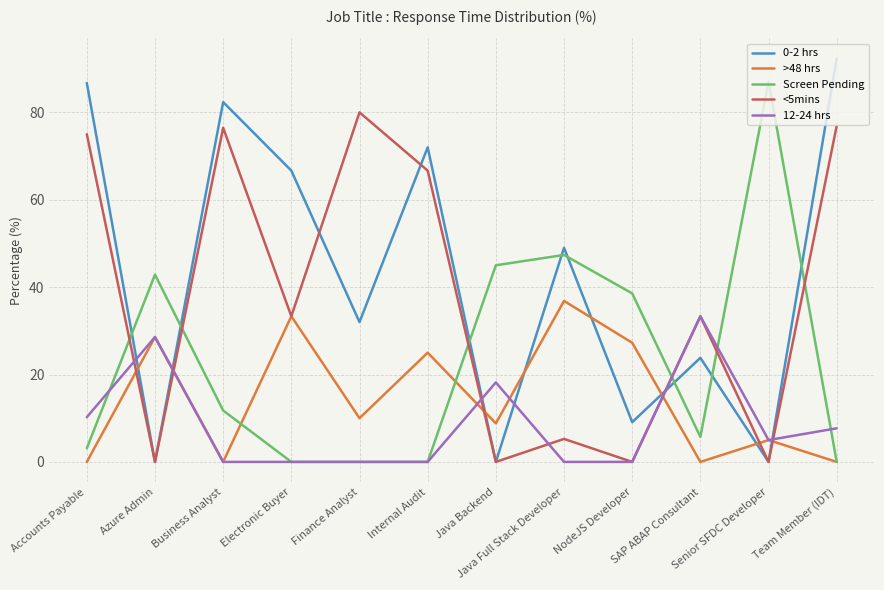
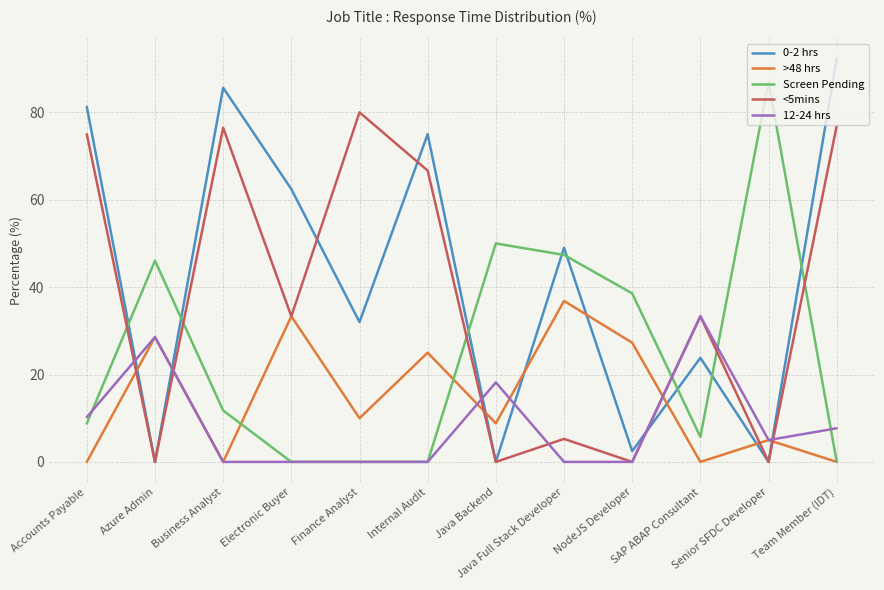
0-2 hrs, Accounts Payable: 87 -> 81
Screen Pending, Accounts Payable: 3 -> 9
Screen Pending, Azure Admin: 43 -> 46
0-2 hrs, Business Analyst: 82 -> 86
0-2 hrs, Electronic Buyer: 67 -> 62
0-2 hrs, Internal Audit: 72 -> 75
Screen Pending, Java Backend: 45 -> 50
0-2 hrs, NodeJS Developer: 9 -> 2
